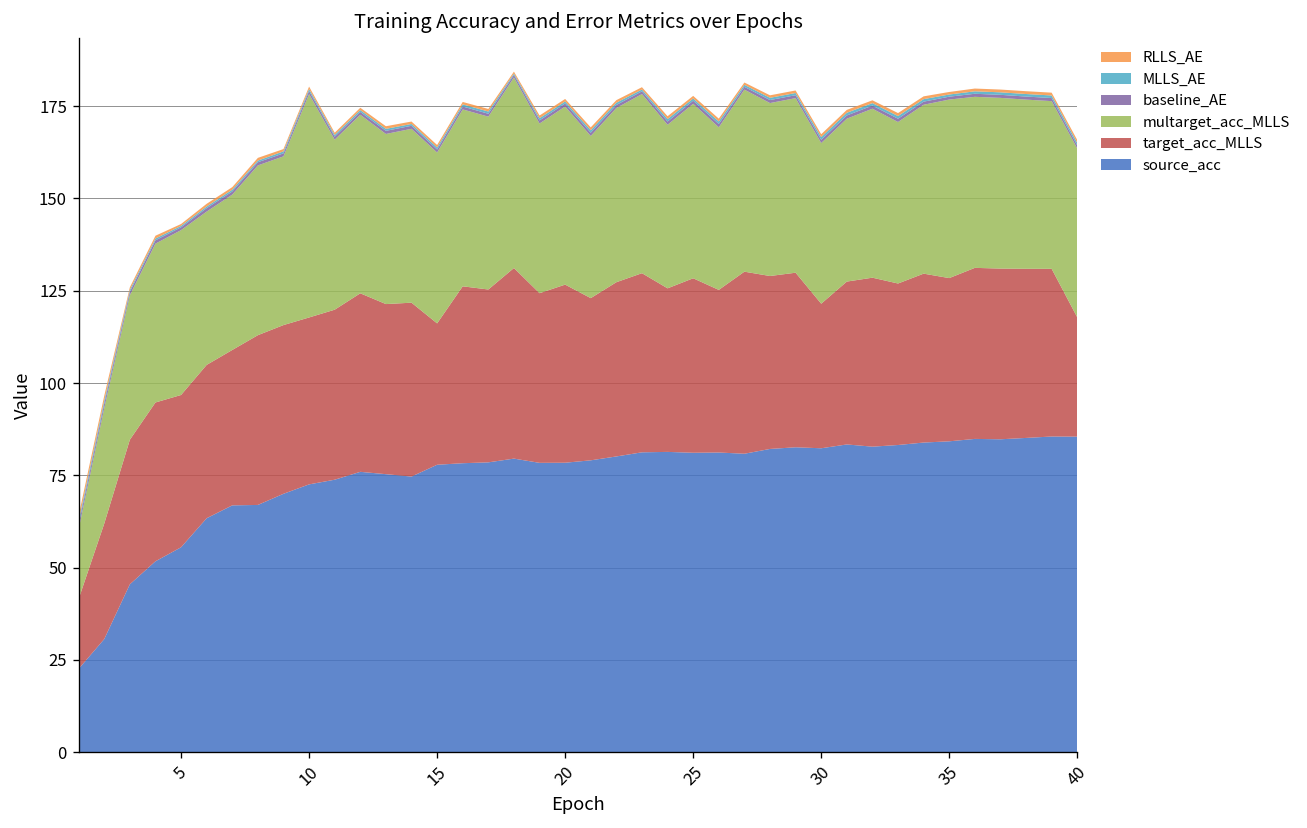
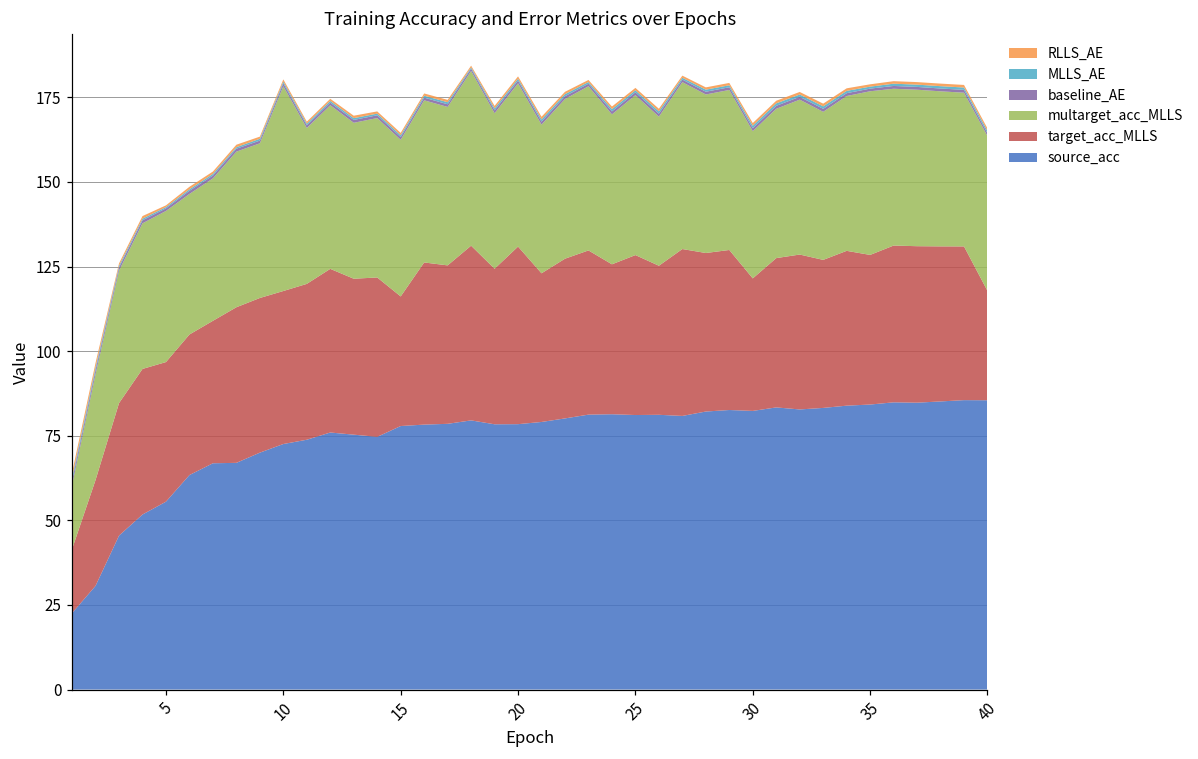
target_acc_MLLS, 20: 48 -> 52
